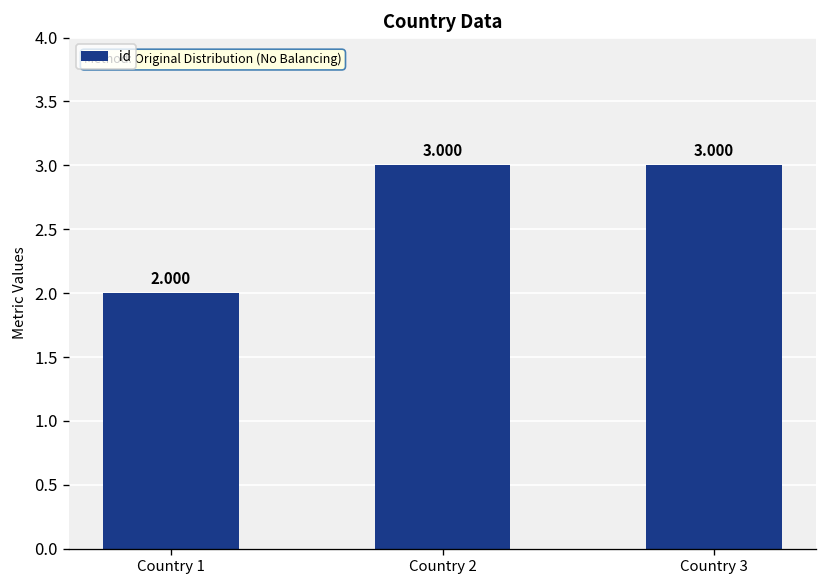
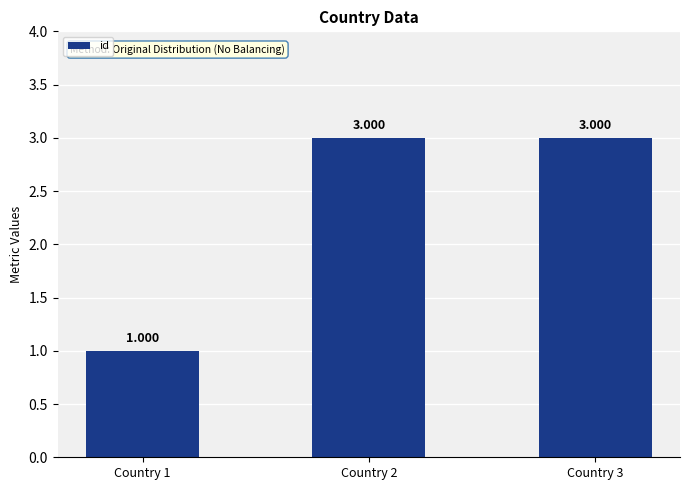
Country 1: 2.000 -> 1.000
